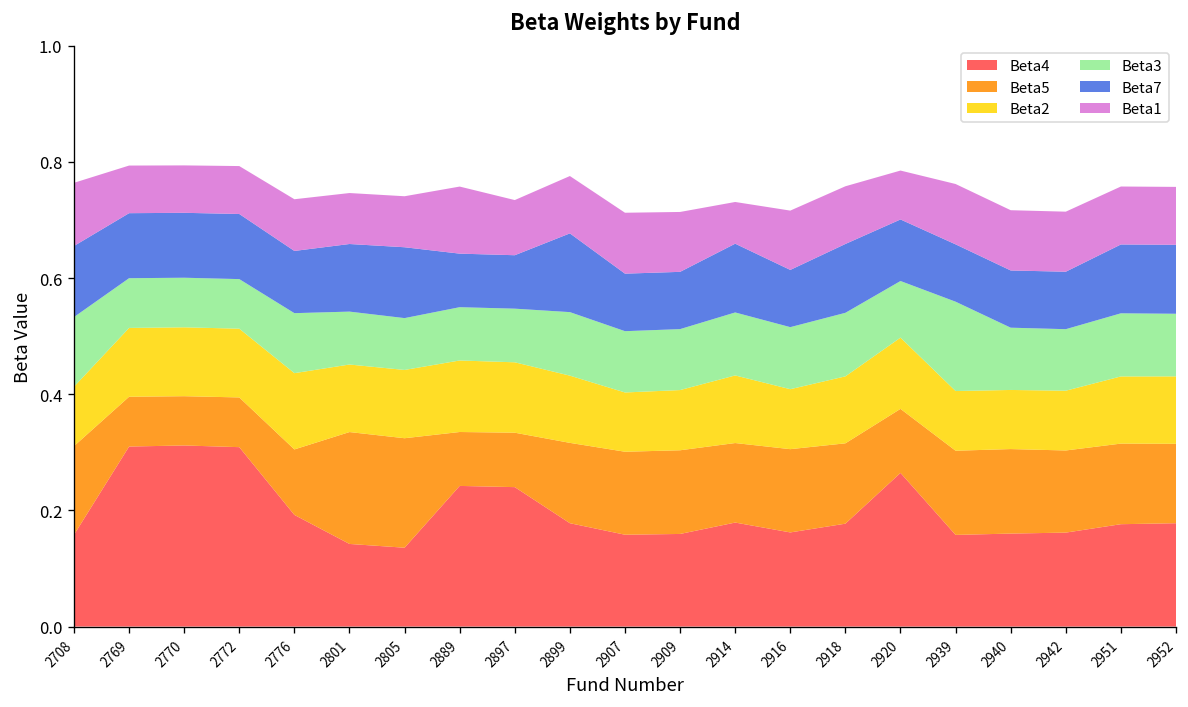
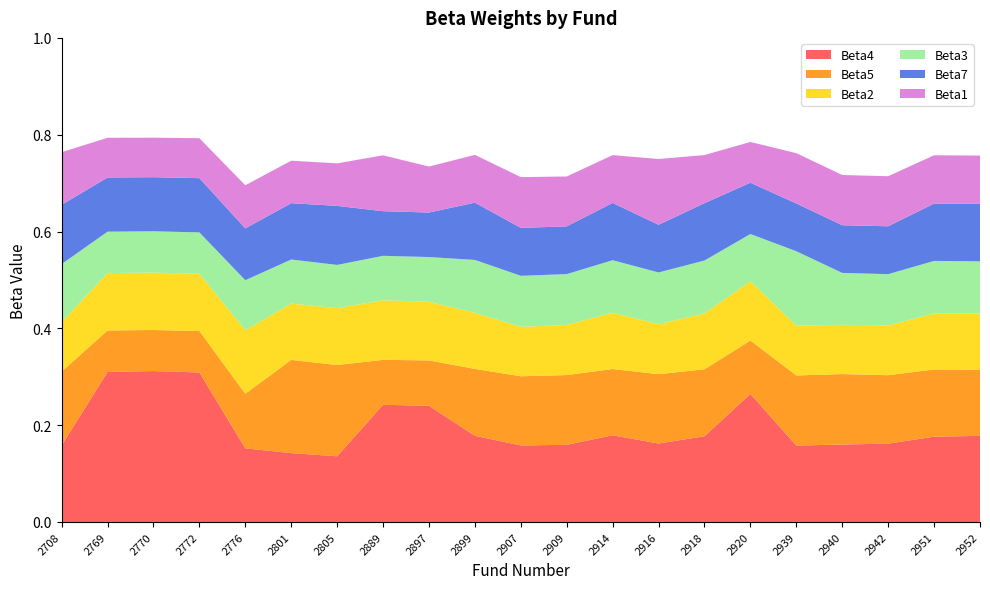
Beta4, 2776: 0.19 -> 0.15
Beta7, 2899: 0.14 -> 0.12
Beta1, 2914: 0.07 -> 0.10
Beta1, 2916: 0.10 -> 0.14
